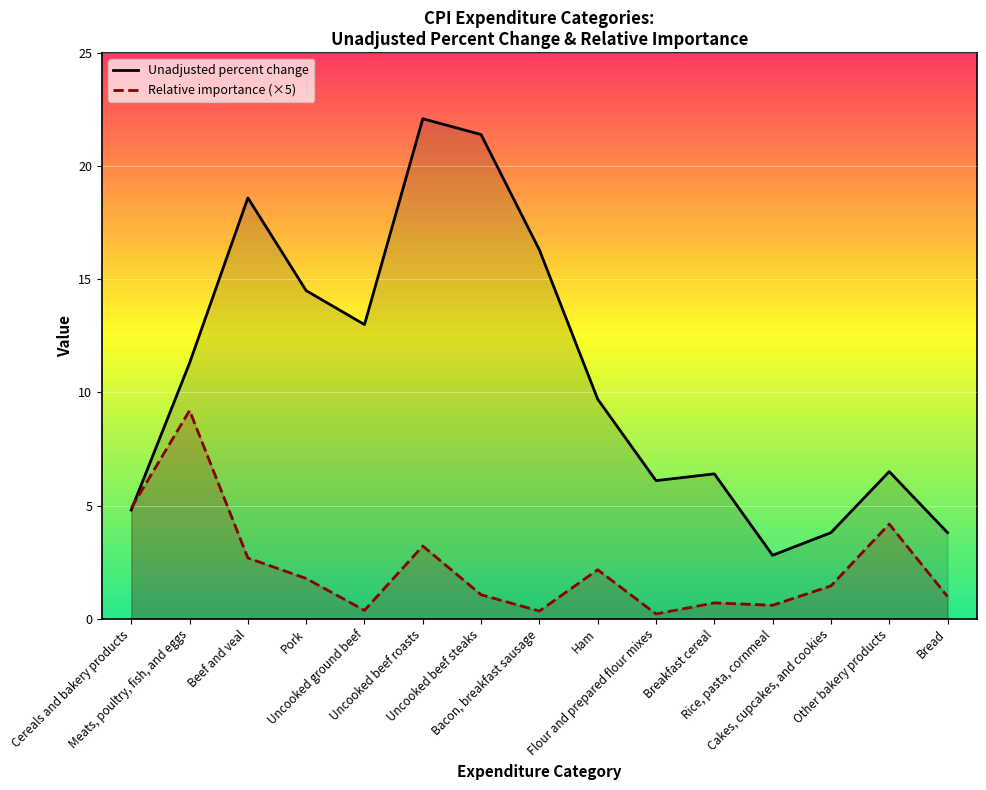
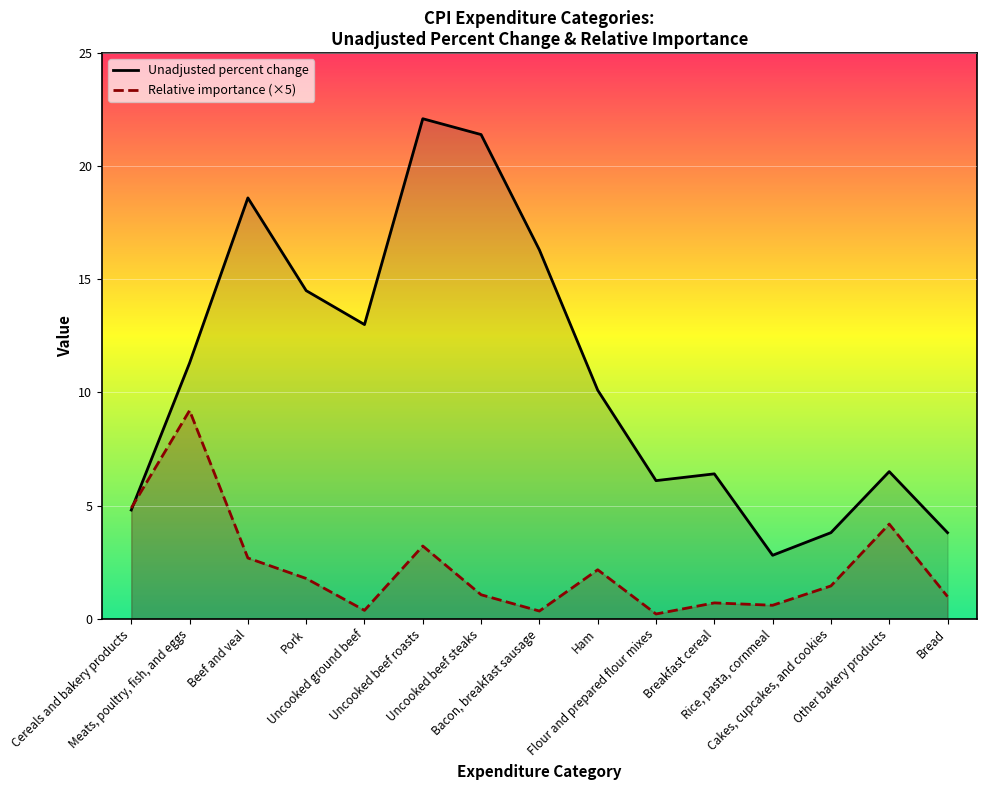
Unadjusted percent change, Ham: 9.7 -> 10.1
